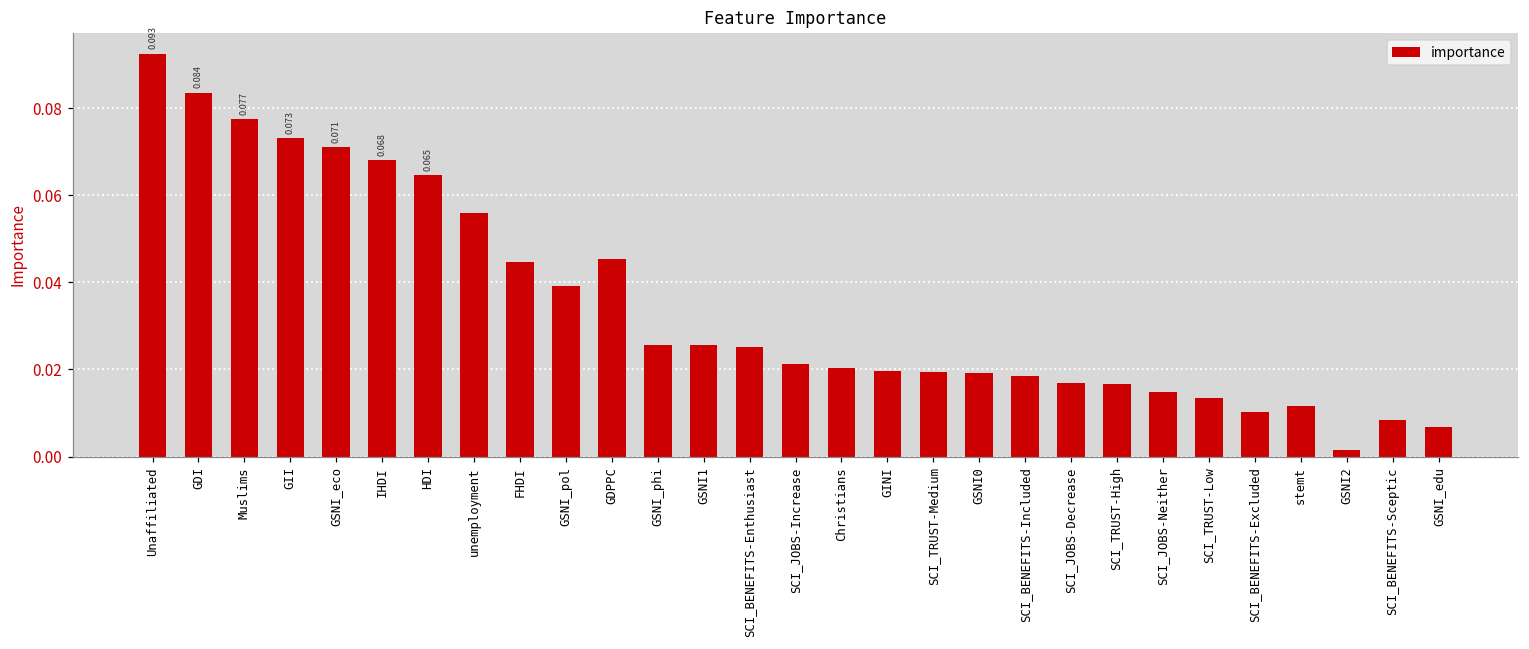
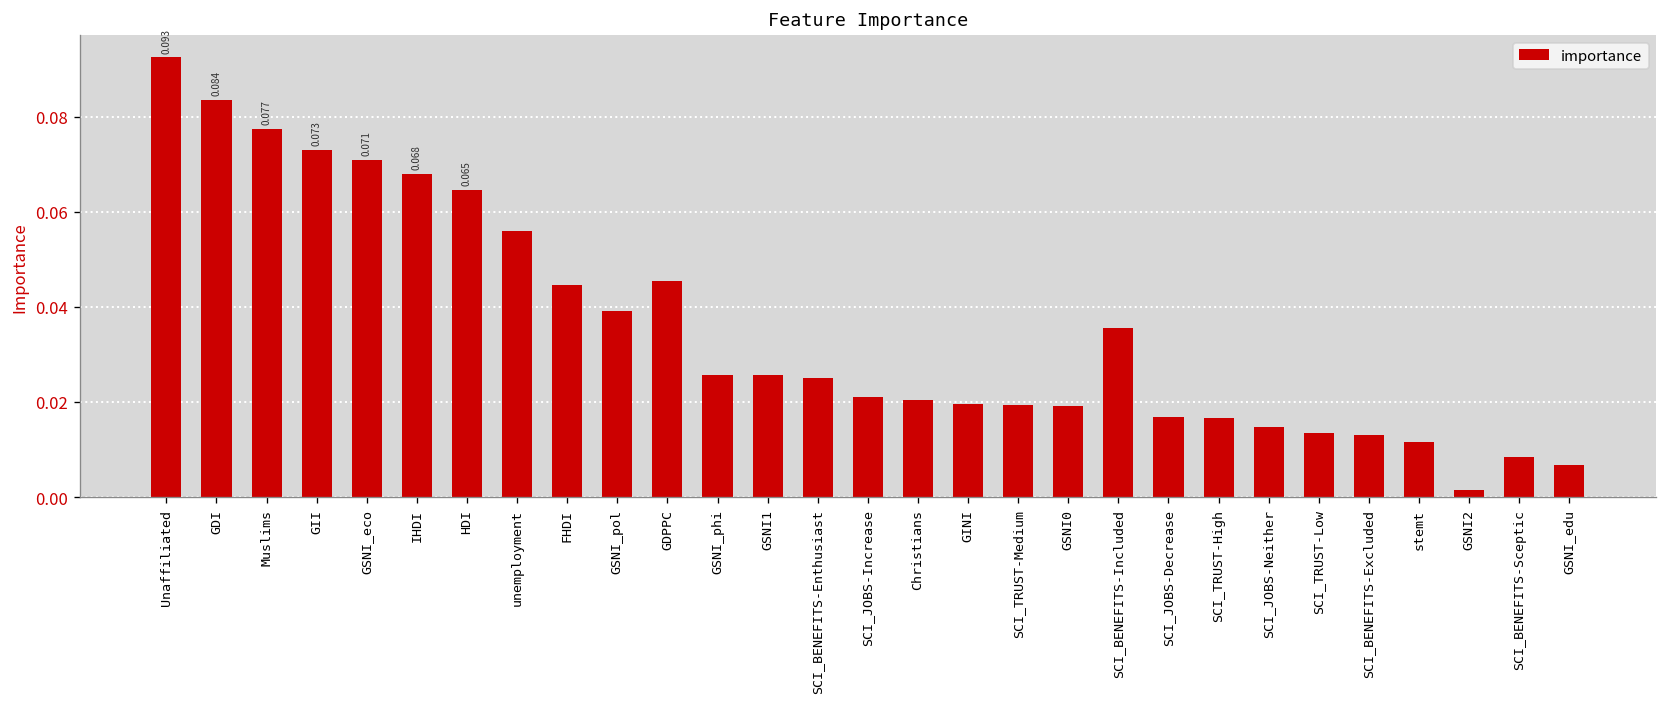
SCI_BENEFITS-Included: 0.019 -> 0.036
SCI_BENEFITS-Excluded: 0.010 -> 0.013
